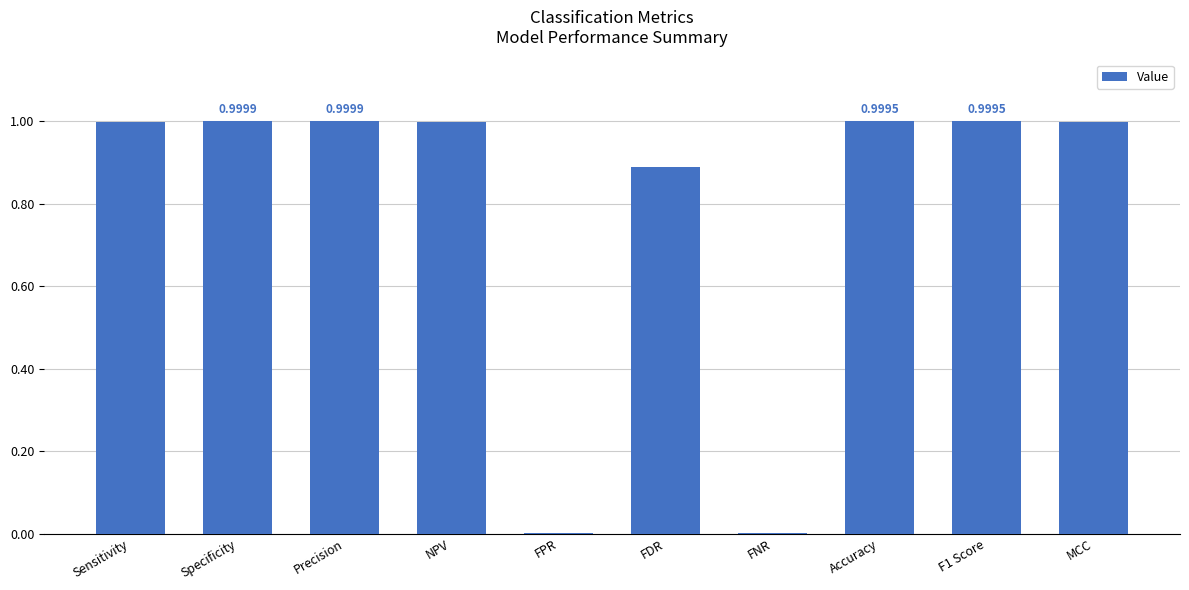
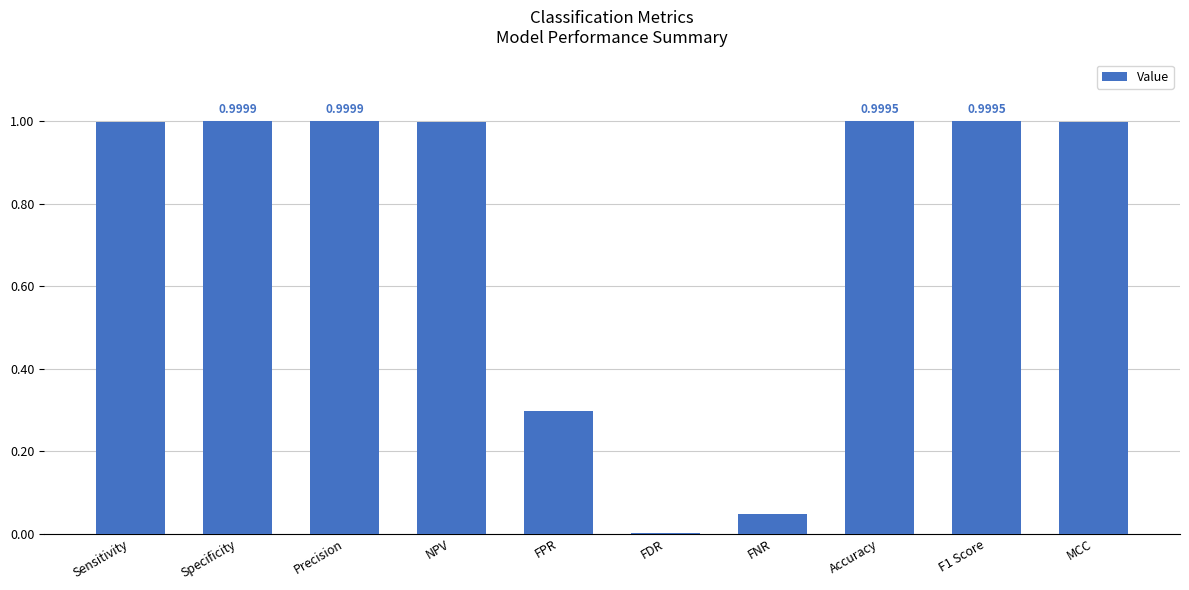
FPR: 0.00 -> 0.30
FDR: 0.89 -> 0.00
FNR: 0.00 -> 0.05
